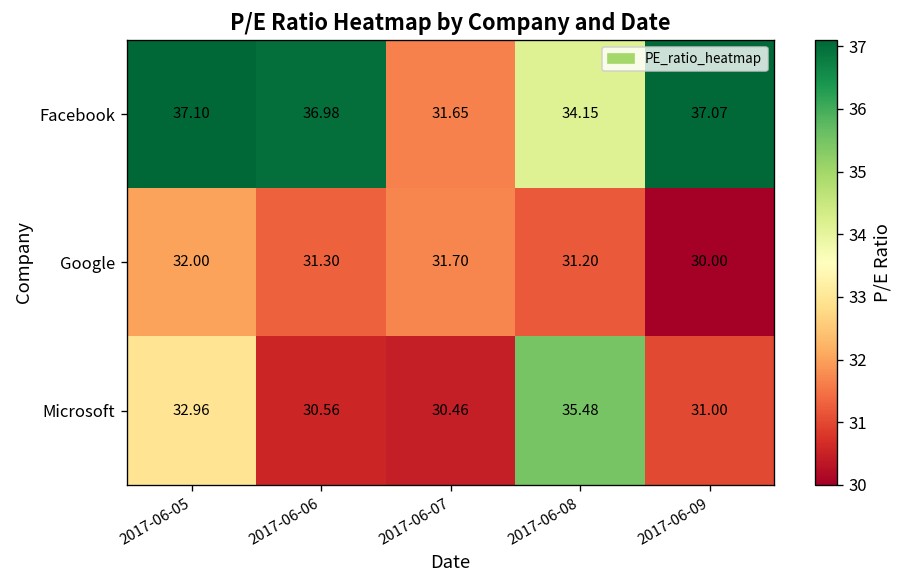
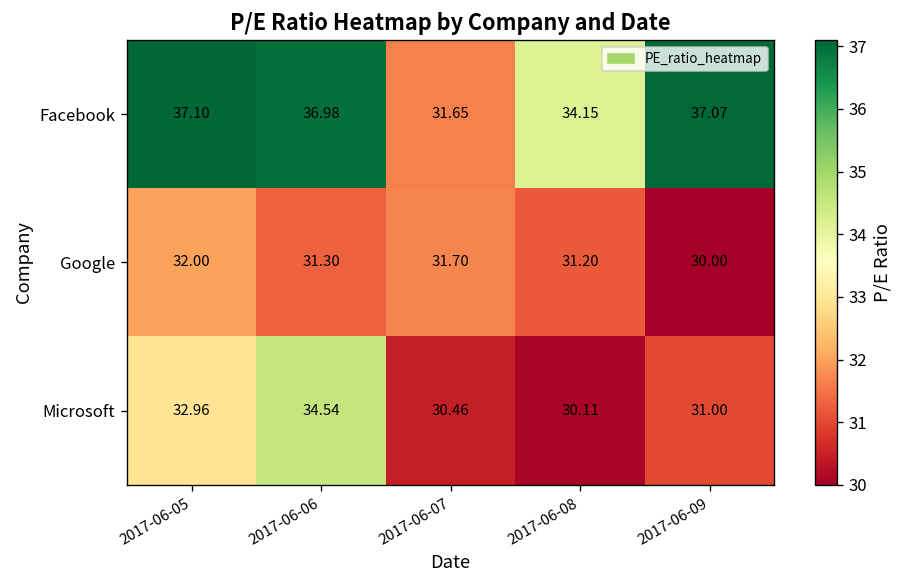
Microsoft, 2017-06-06: 30.56 -> 34.54
Microsoft, 2017-06-08: 35.48 -> 30.11
